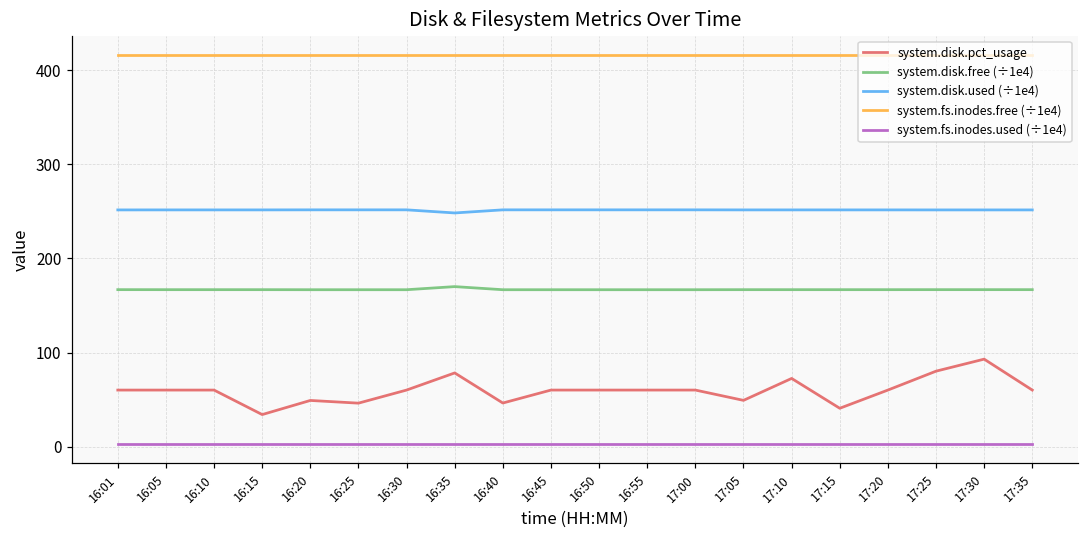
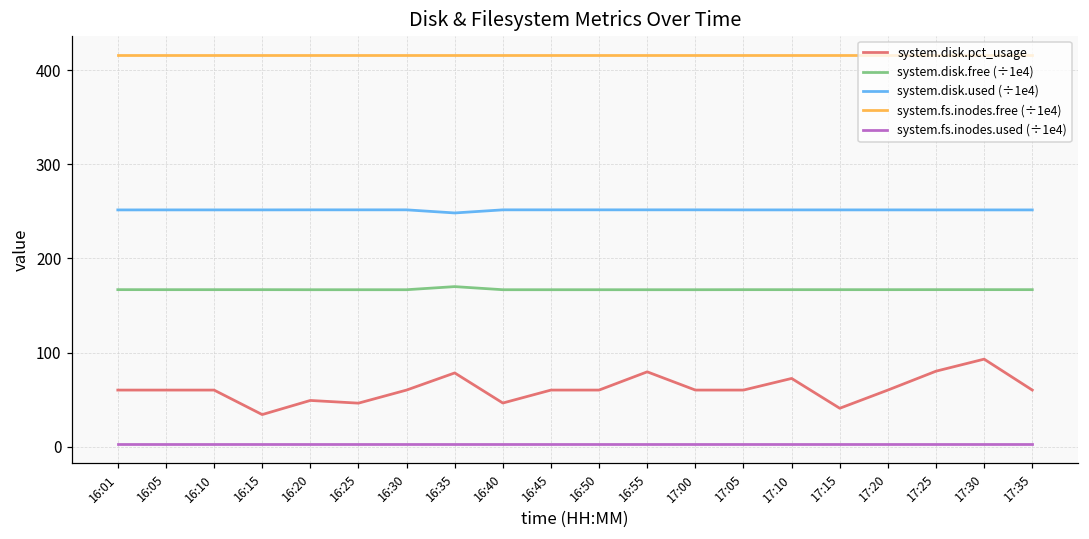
system.disk.pct_usage, 16:55: 60 -> 80
system.disk.pct_usage, 17:05: 50 -> 60
